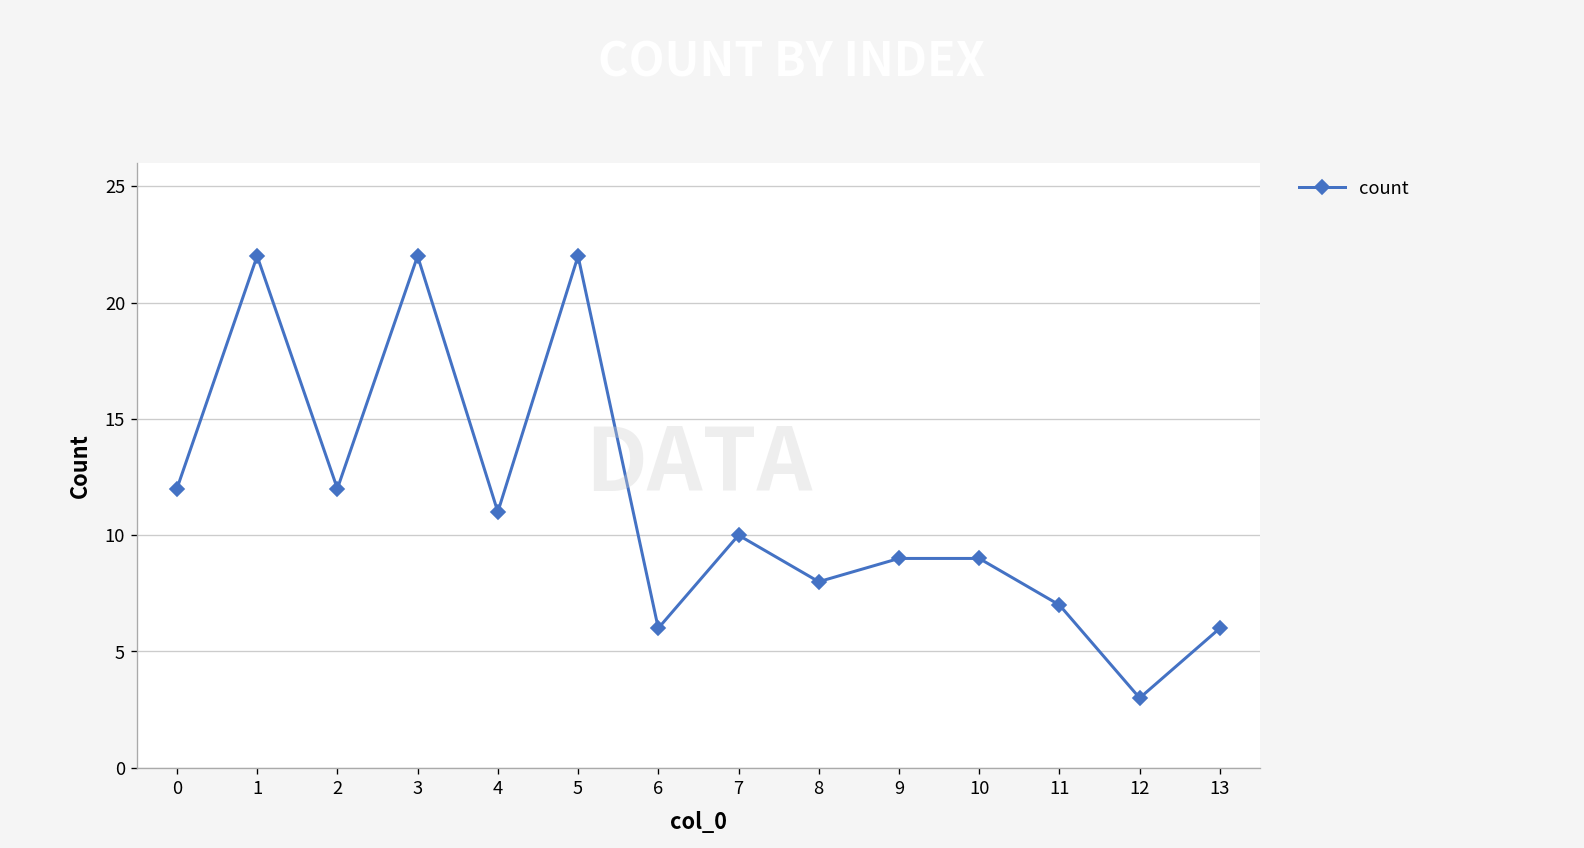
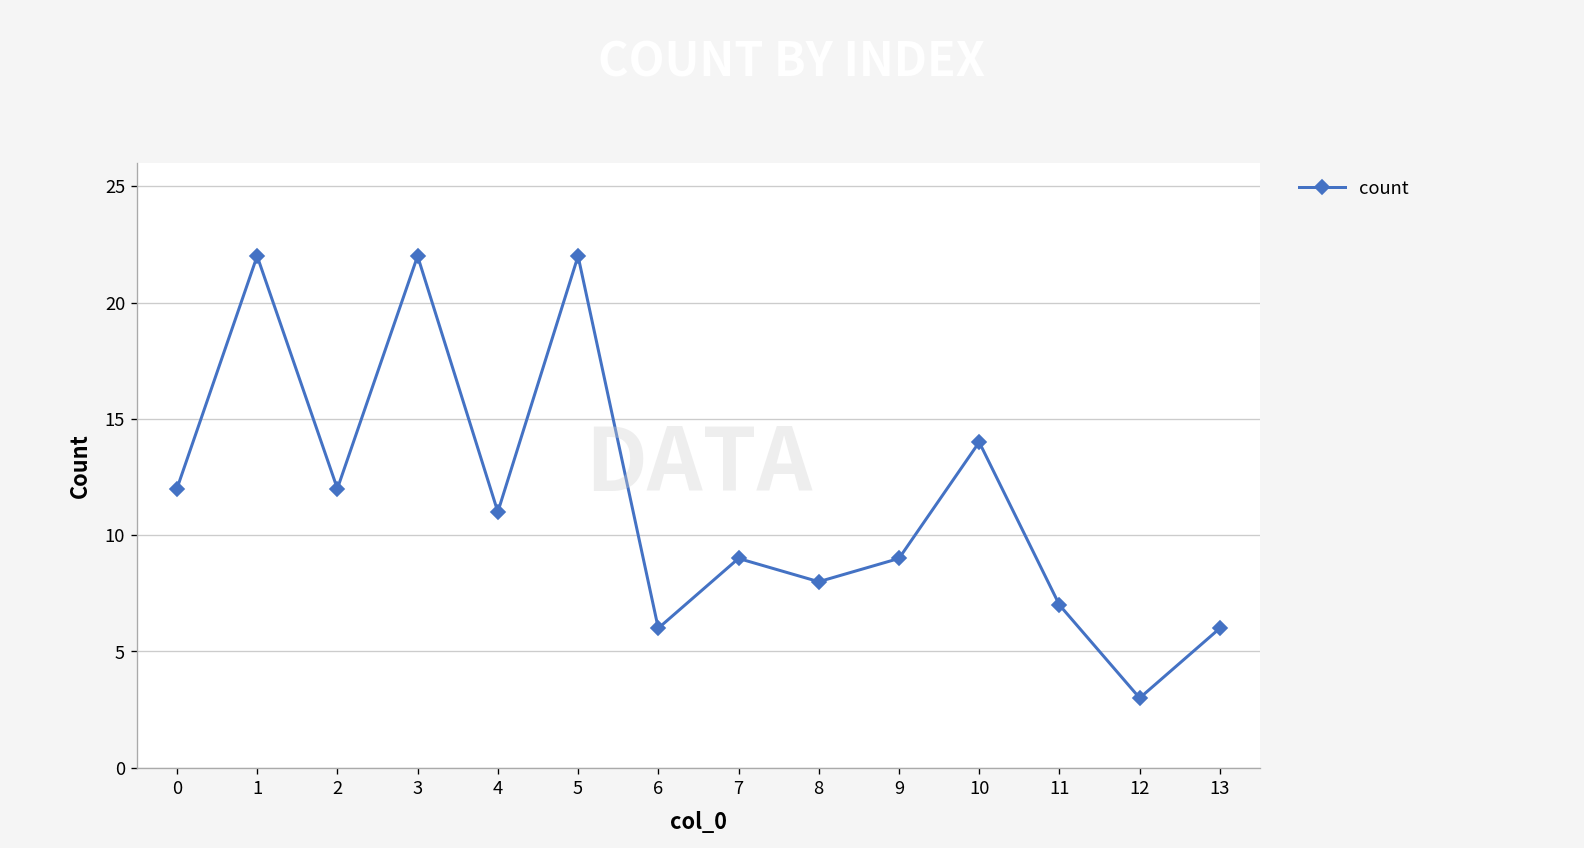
7: 10 -> 9
10: 9 -> 14
